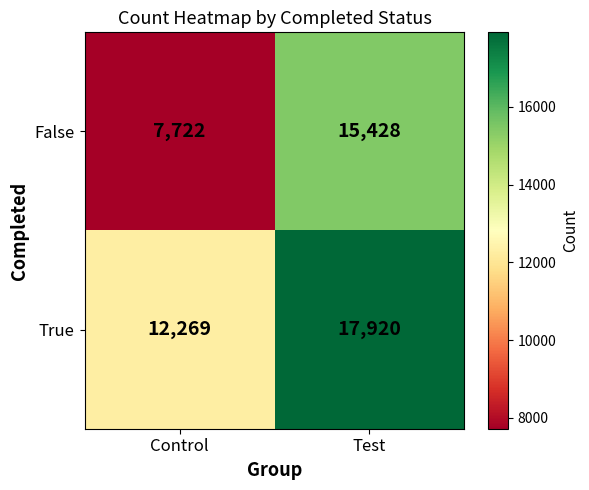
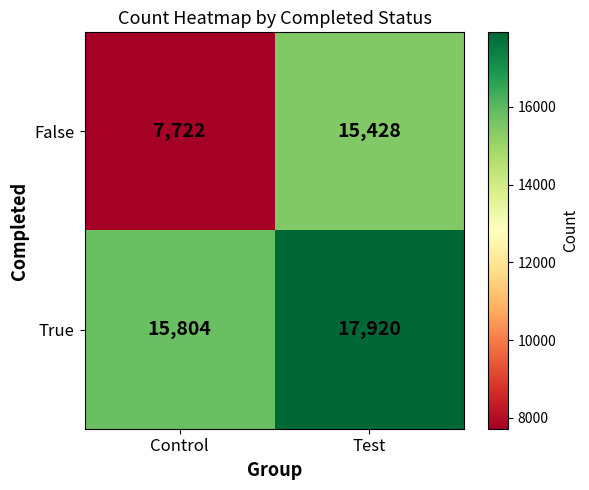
True, Control: 12,269 -> 15,804
